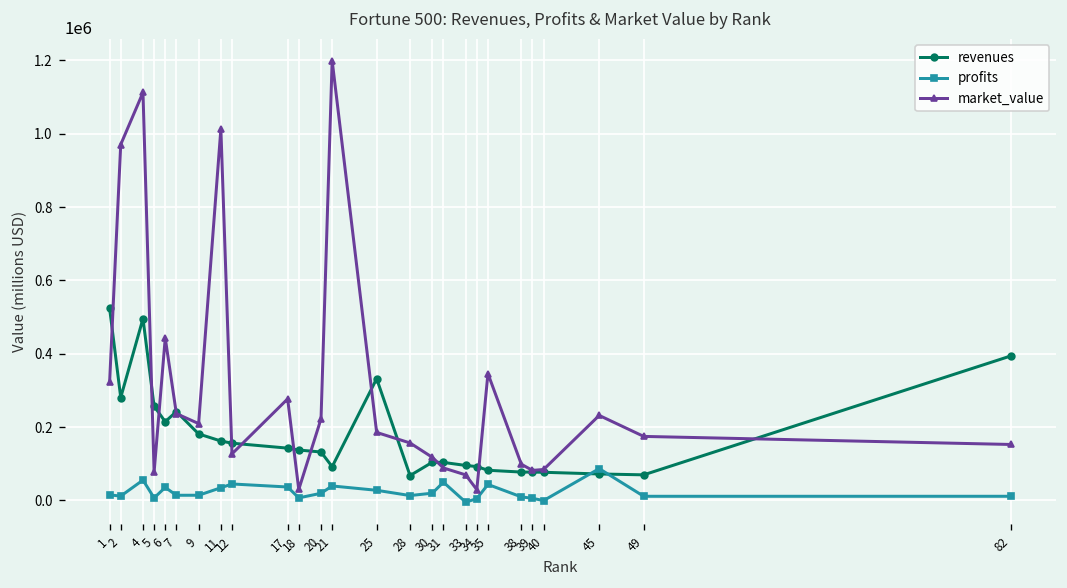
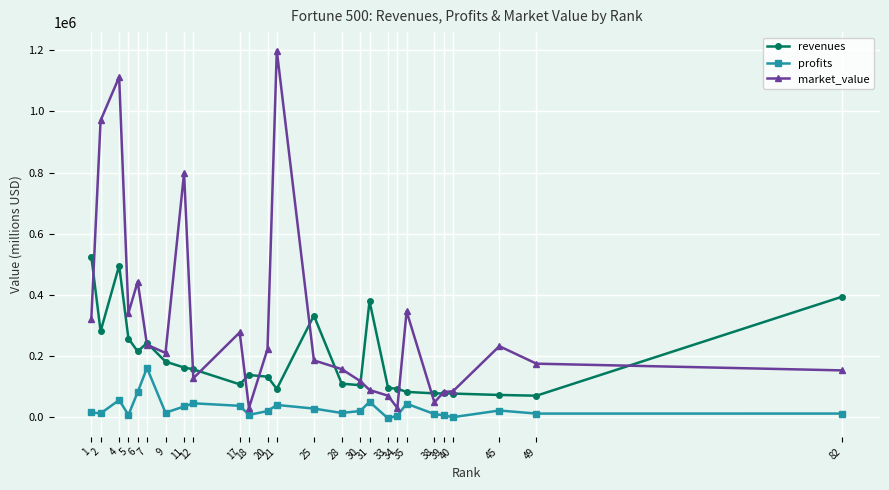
market_value, 5: 80000 -> 340000
profits, 6: 40000 -> 80000
profits, 7: 10000 -> 160000
market_value, 11: 1010000 -> 800000
revenues, 17: 140000 -> 110000
revenues, 28: 70000 -> 110000
revenues, 31: 100000 -> 380000
market_value, 38: 100000 -> 50000
profits, 45: 90000 -> 20000
